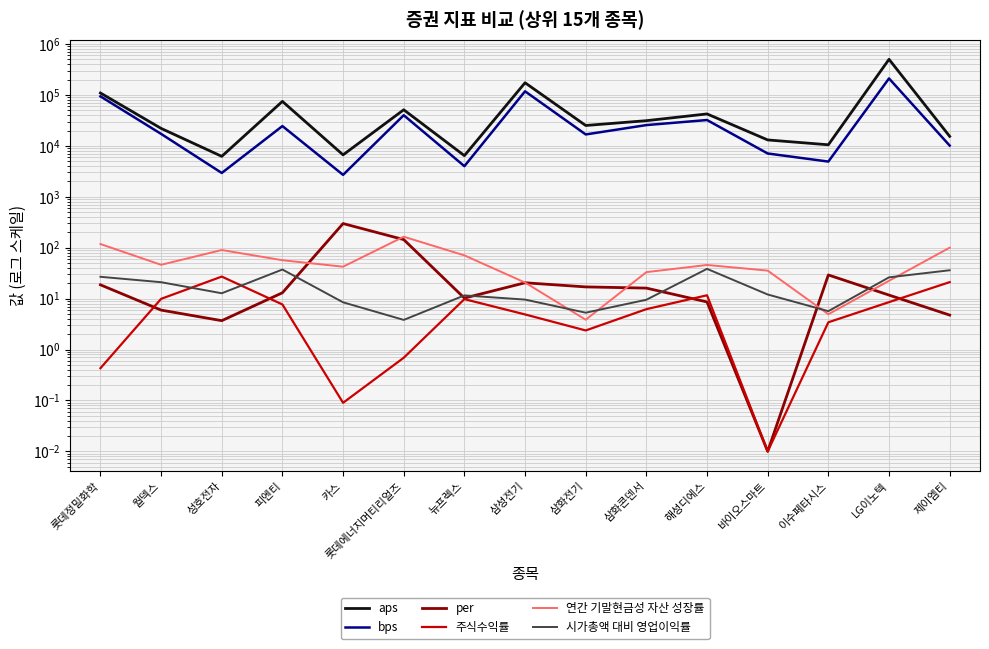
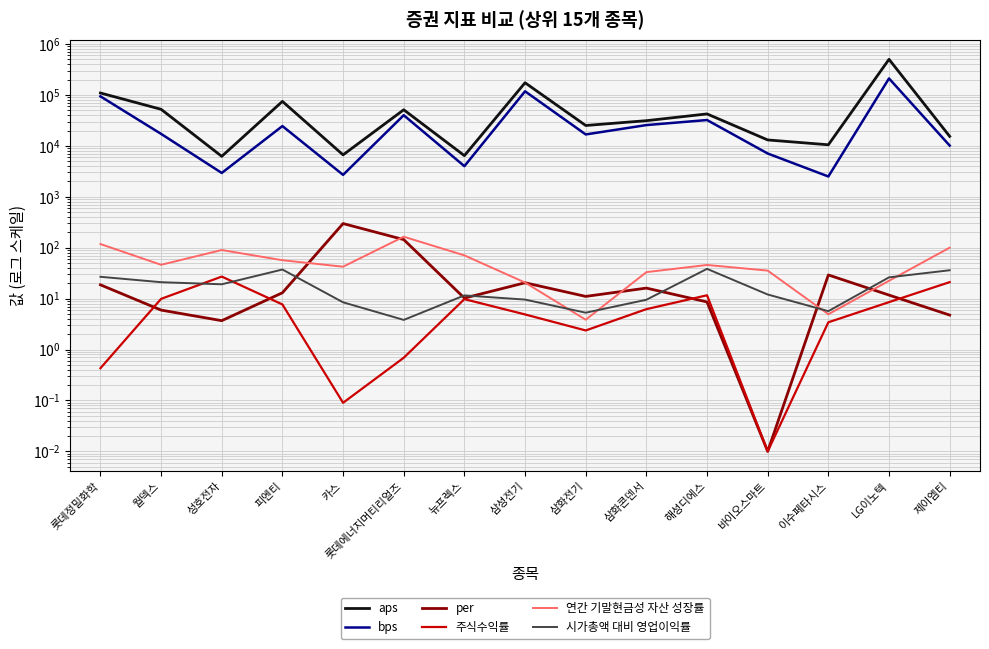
aps, 월덱스: 22000 -> 50000
시가총액 대비 영업이익률, 성호전자: 13 -> 19
per, 삼화전기: 17 -> 11
bps, 이수페타시스: 5000 -> 3000
